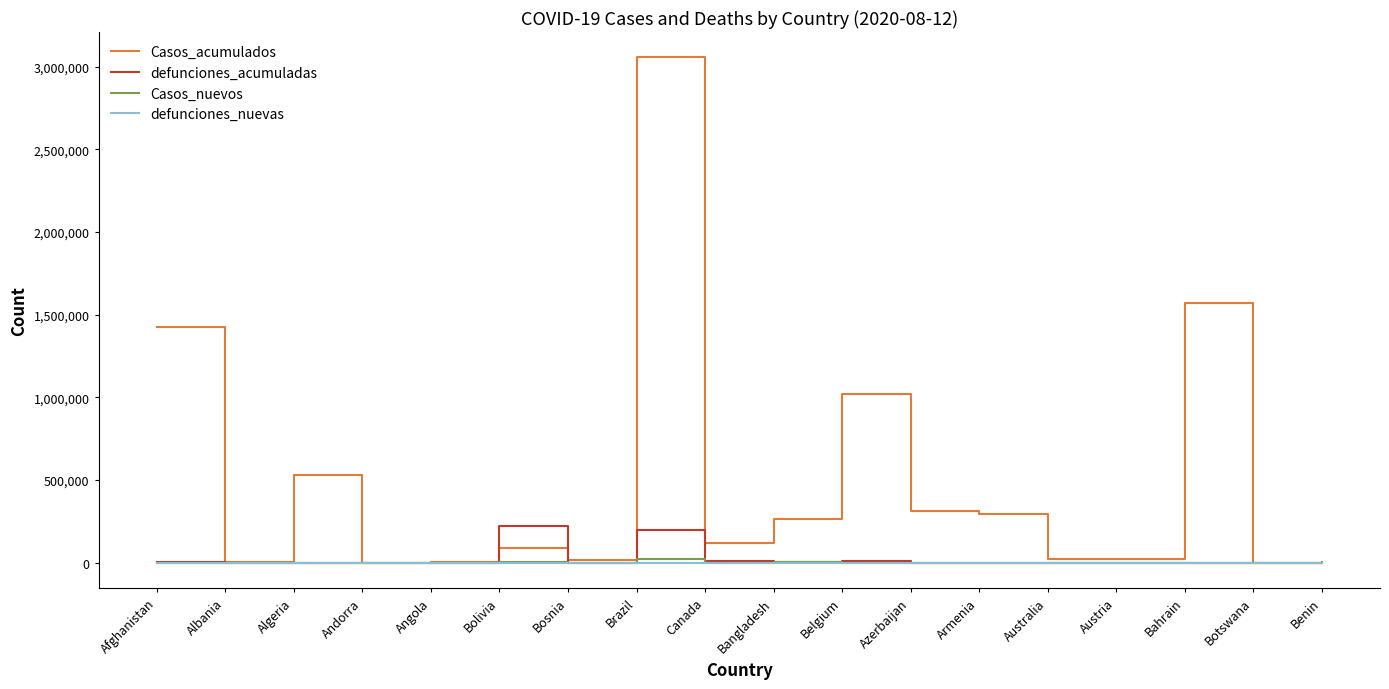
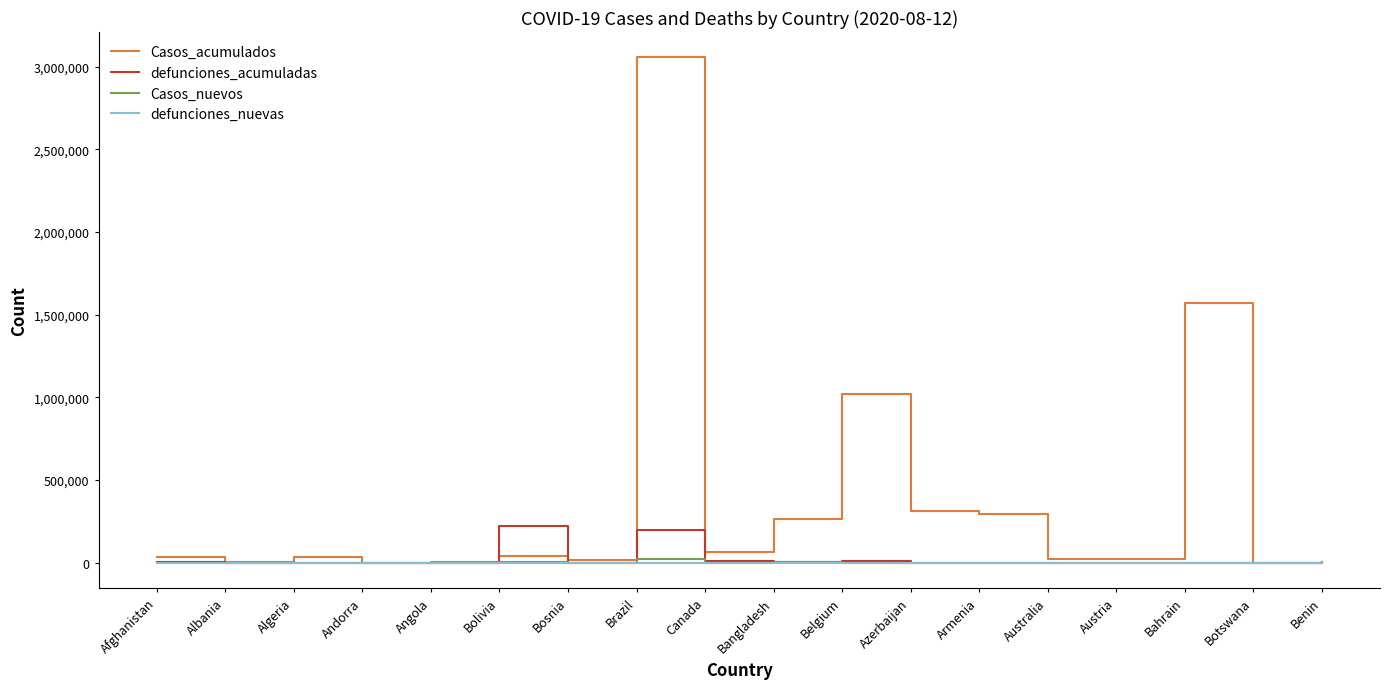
Casos_acumulados, Afghanistan: 1,430,000 -> 40,000
Casos_acumulados, Algeria: 530,000 -> 40,000
Casos_acumulados, Bolivia: 90,000 -> 40,000
Casos_acumulados, Canada: 120,000 -> 70,000
